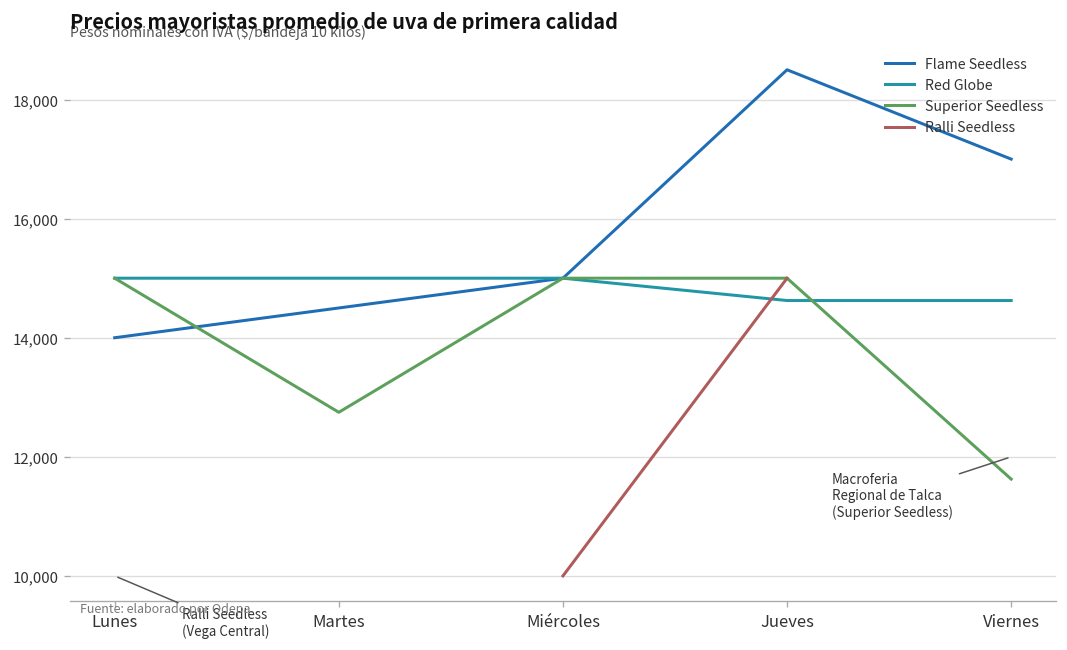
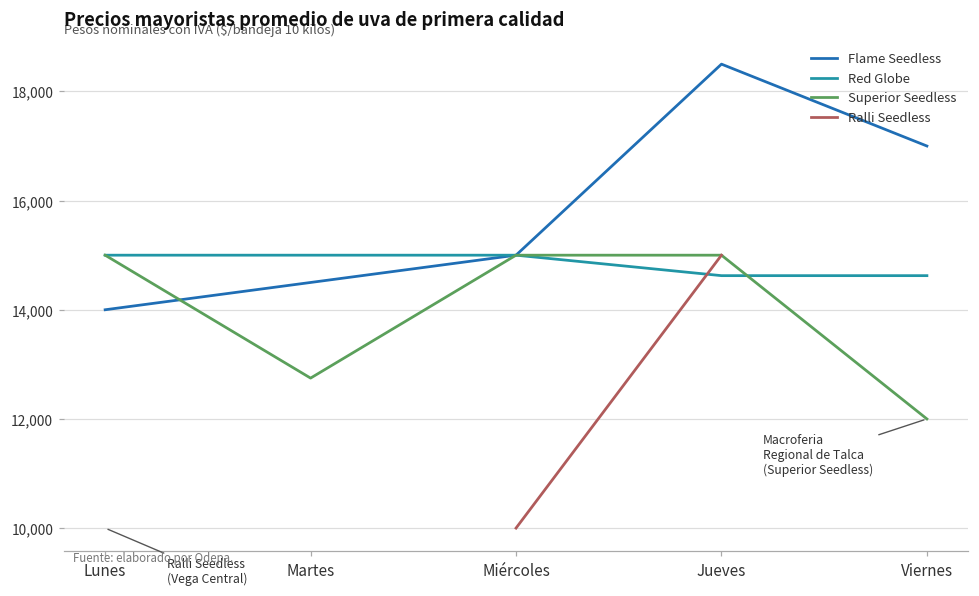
Superior Seedless, Viernes: 11,600 -> 12,000
